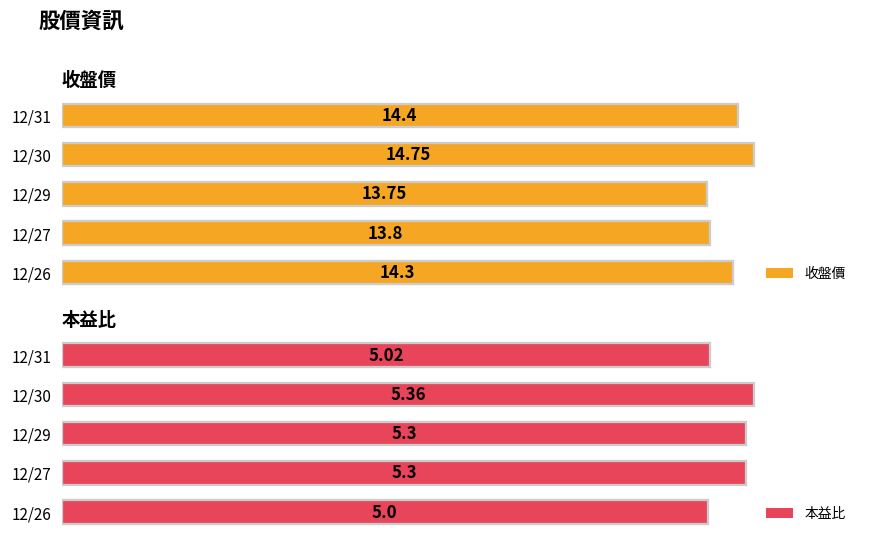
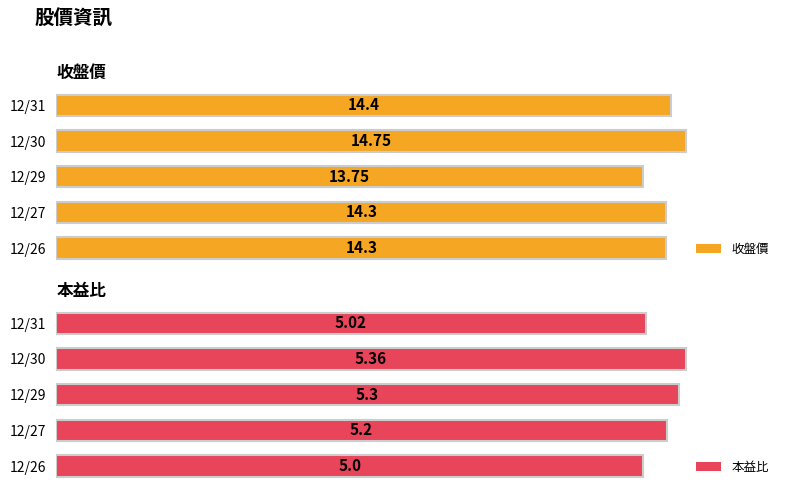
收盤價, 12/27: 13.8 -> 14.3
本益比, 12/27: 5.3 -> 5.2
